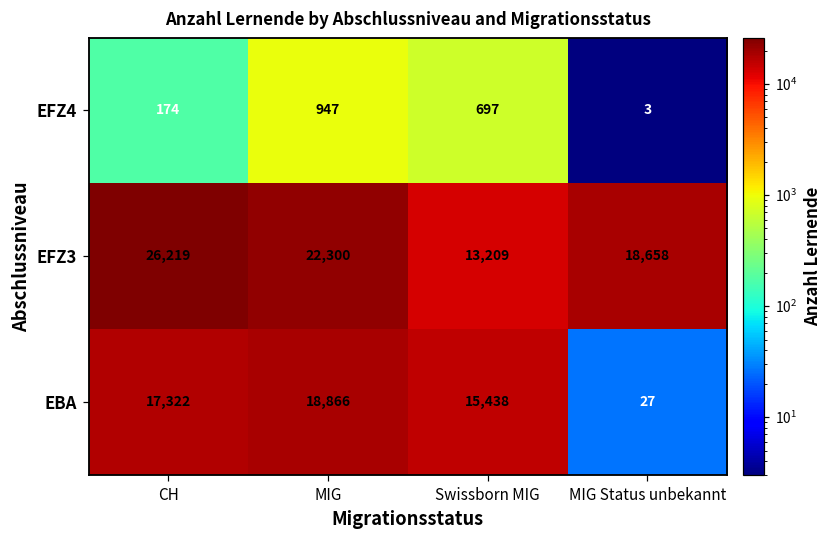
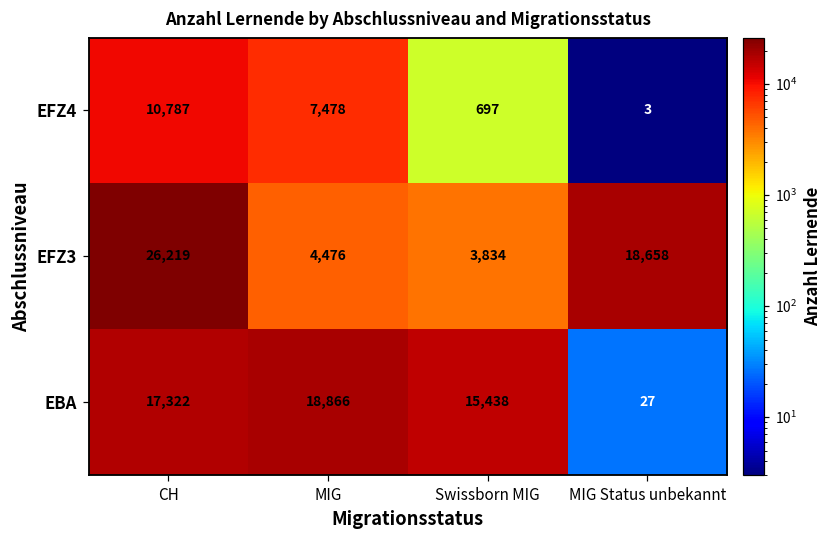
EFZ4, CH: 174 -> 10,787
EFZ4, MIG: 947 -> 7,478
EFZ3, MIG: 22,300 -> 4,476
EFZ3, Swissborn MIG: 13,209 -> 3,834
